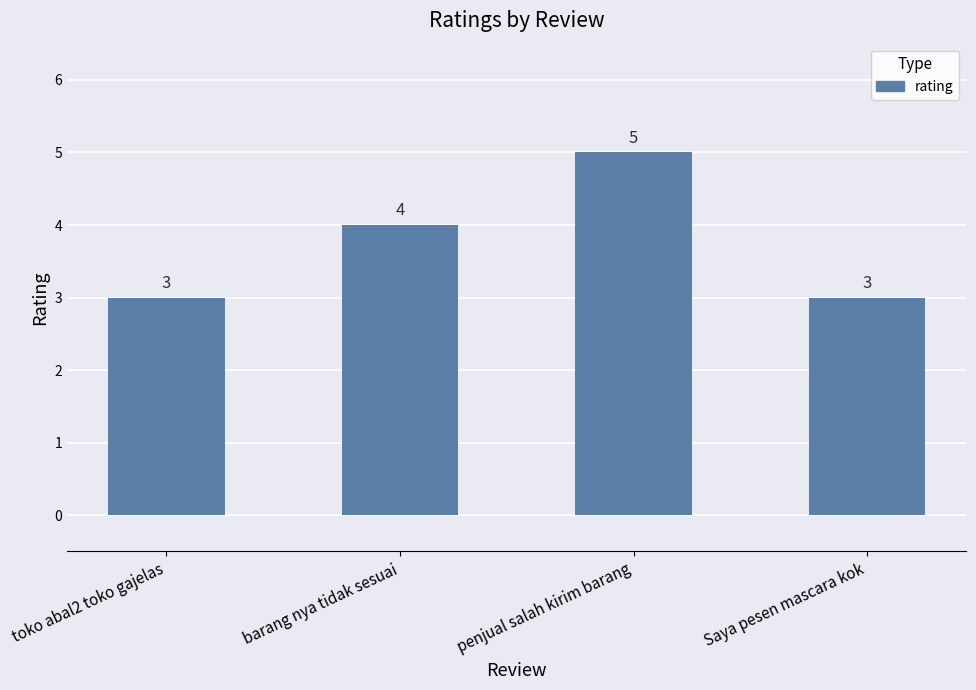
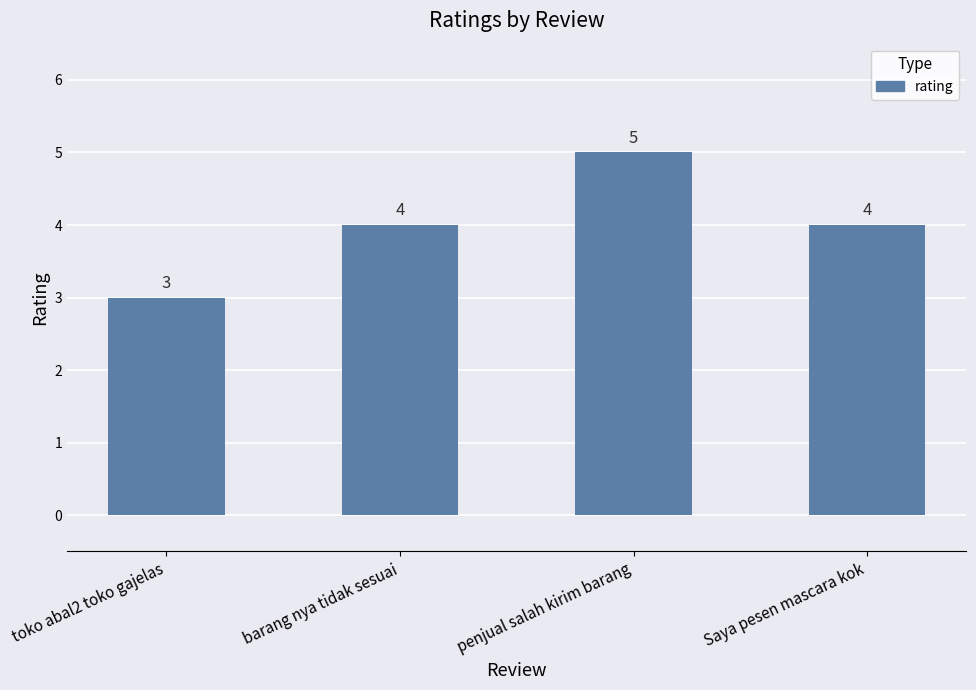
Saya pesen mascara kok: 3 -> 4
